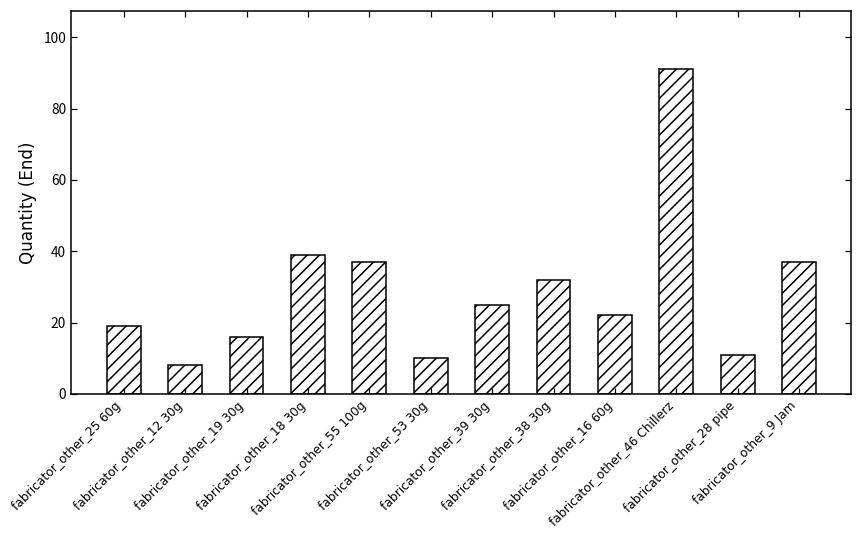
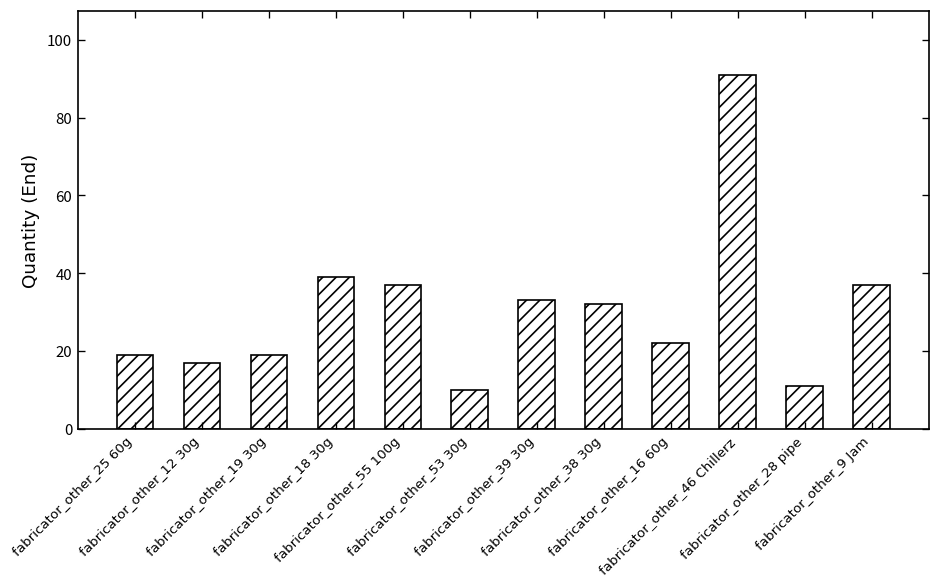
fabricator_other_12 30g: 8 -> 17
fabricator_other_19 30g: 16 -> 19
fabricator_other_39 30g: 25 -> 33
